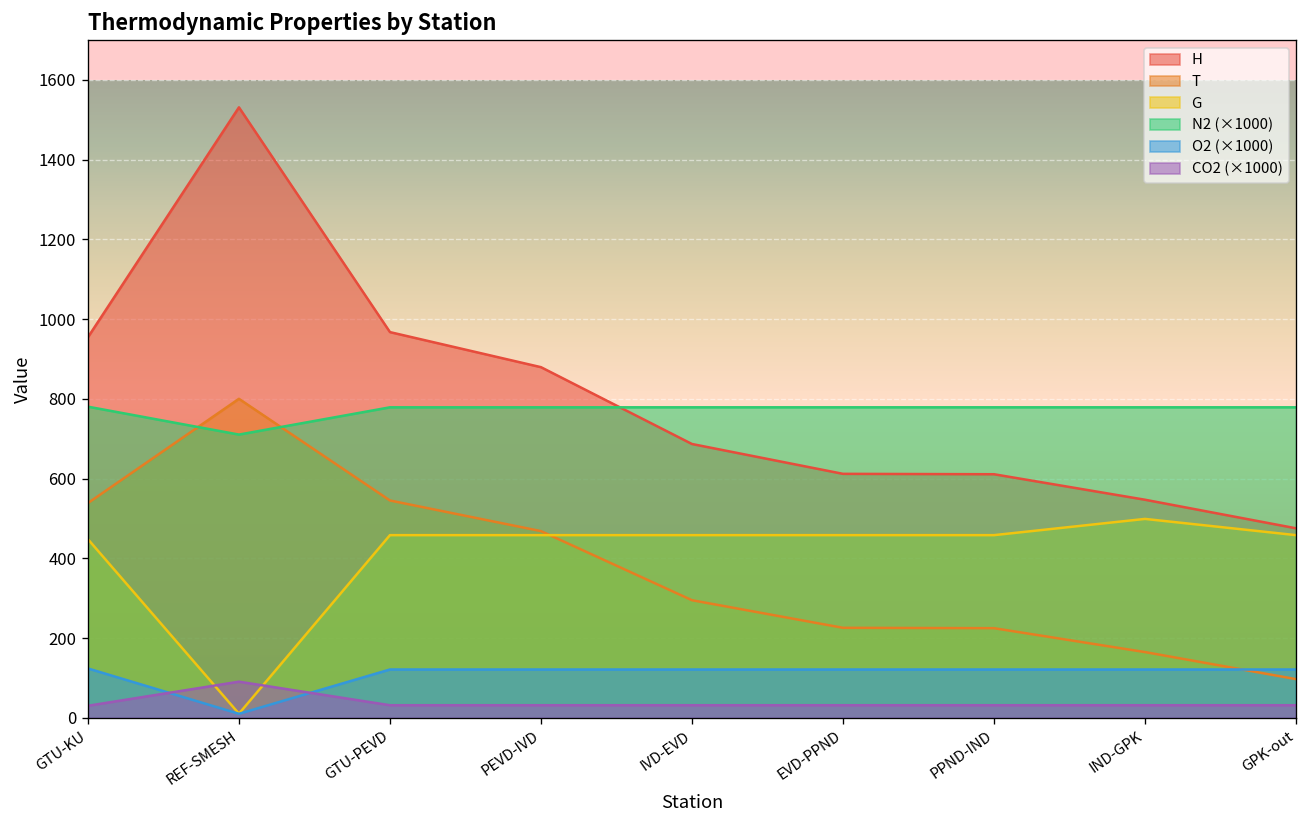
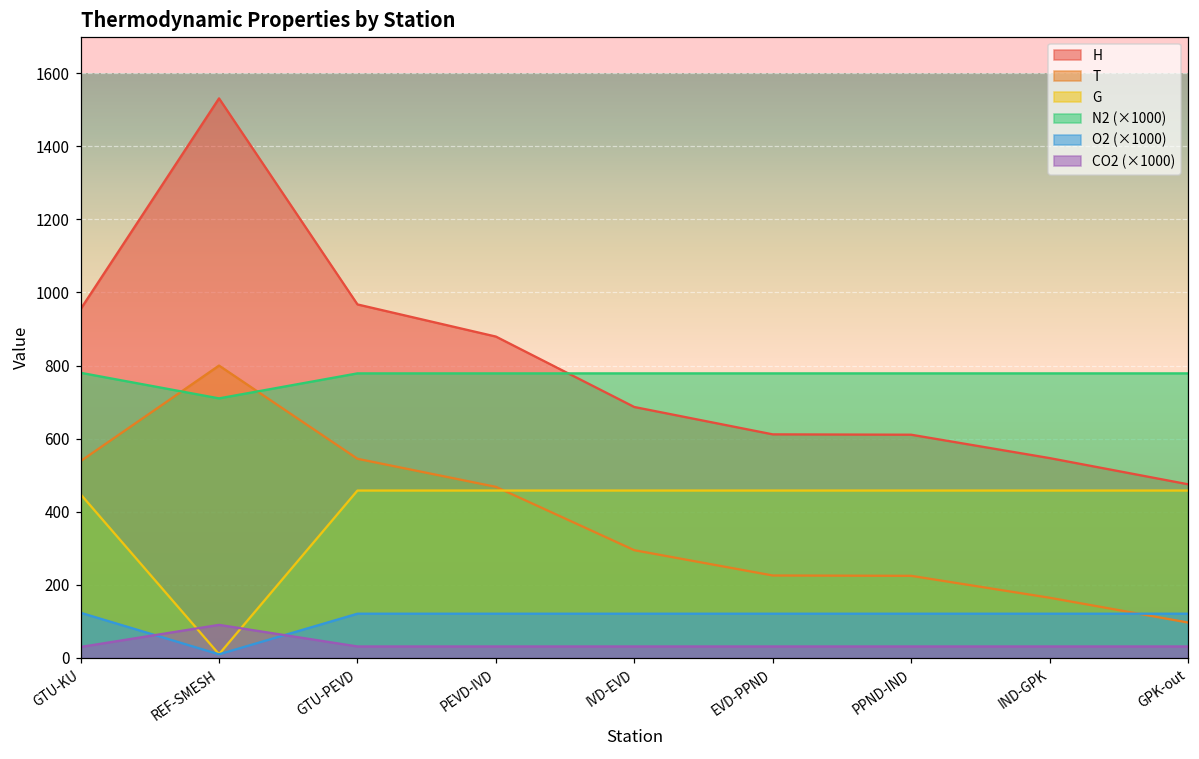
G, IND-GPK: 500 -> 460
